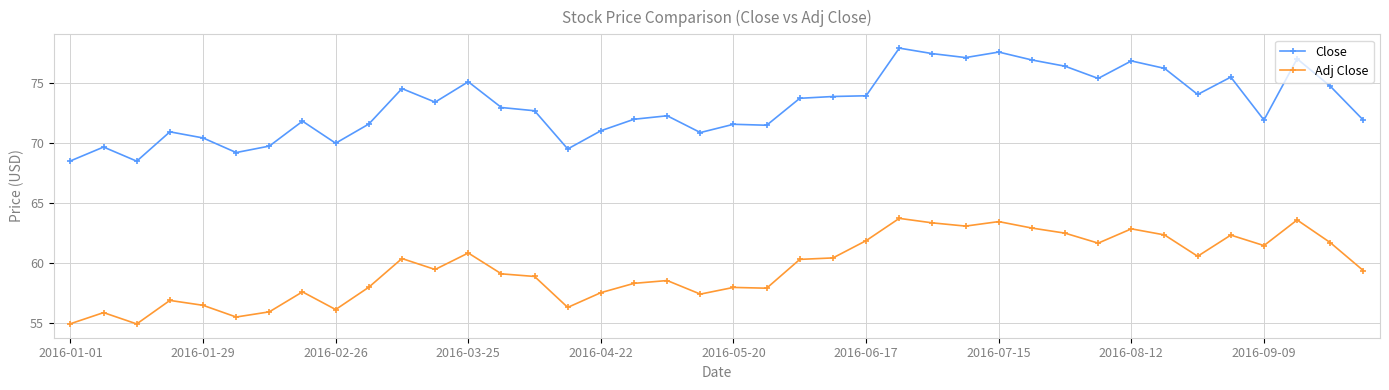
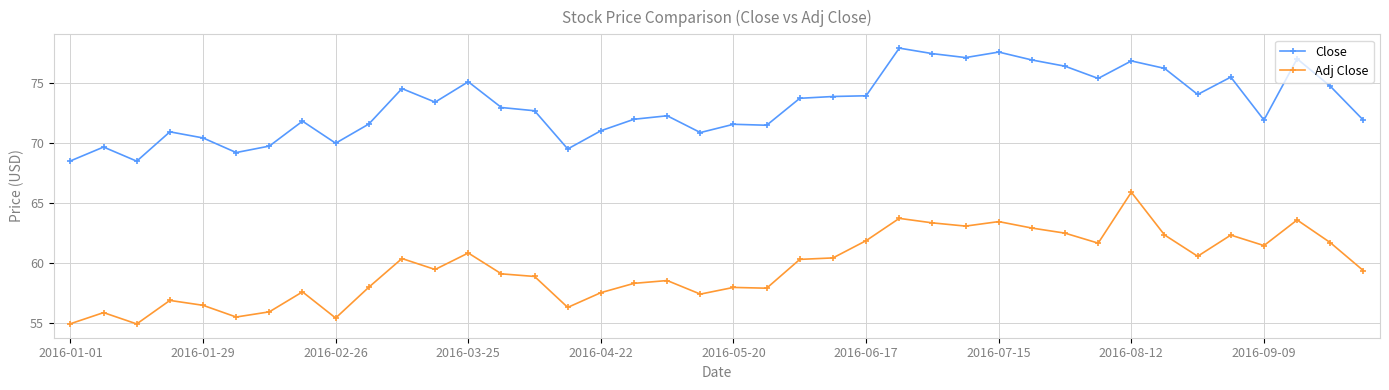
Adj Close, 2016-02-26: 56.1 -> 55.4
Adj Close, 2016-08-12: 62.8 -> 65.9
